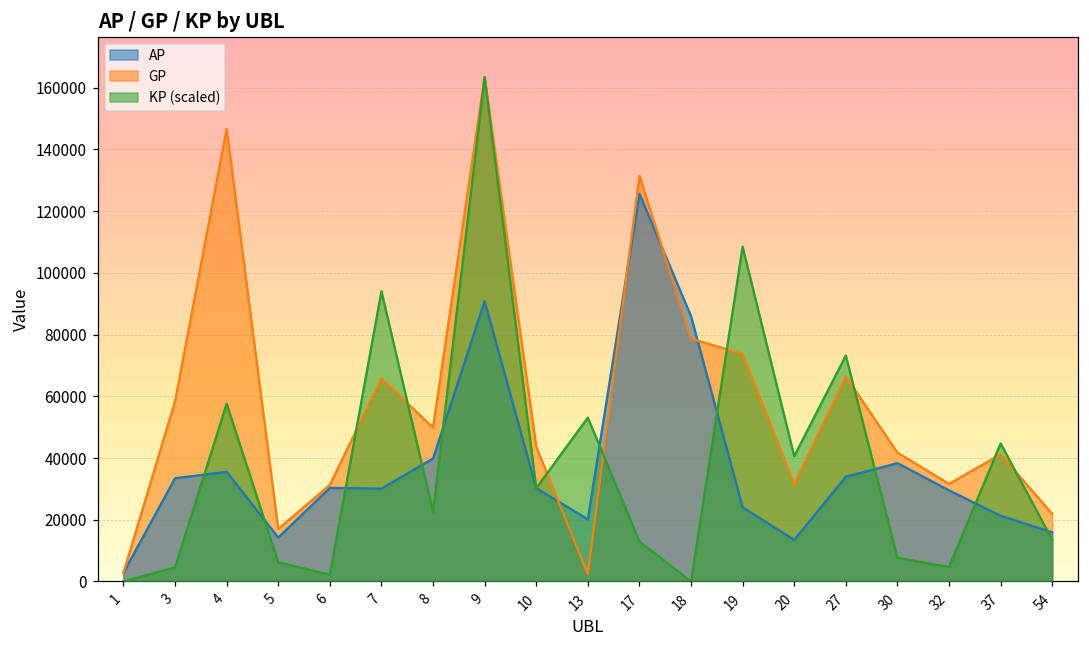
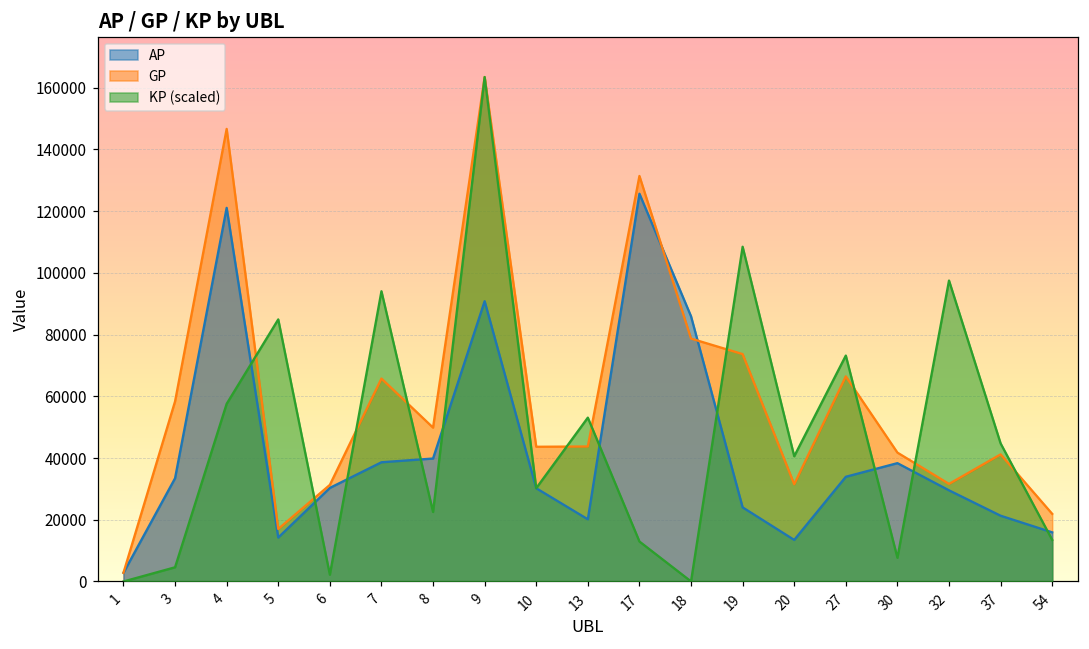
AP, 4: 36000 -> 121000
KP (scaled), 5: 6000 -> 85000
AP, 7: 30000 -> 39000
GP, 13: 2000 -> 44000
KP (scaled), 32: 5000 -> 98000
